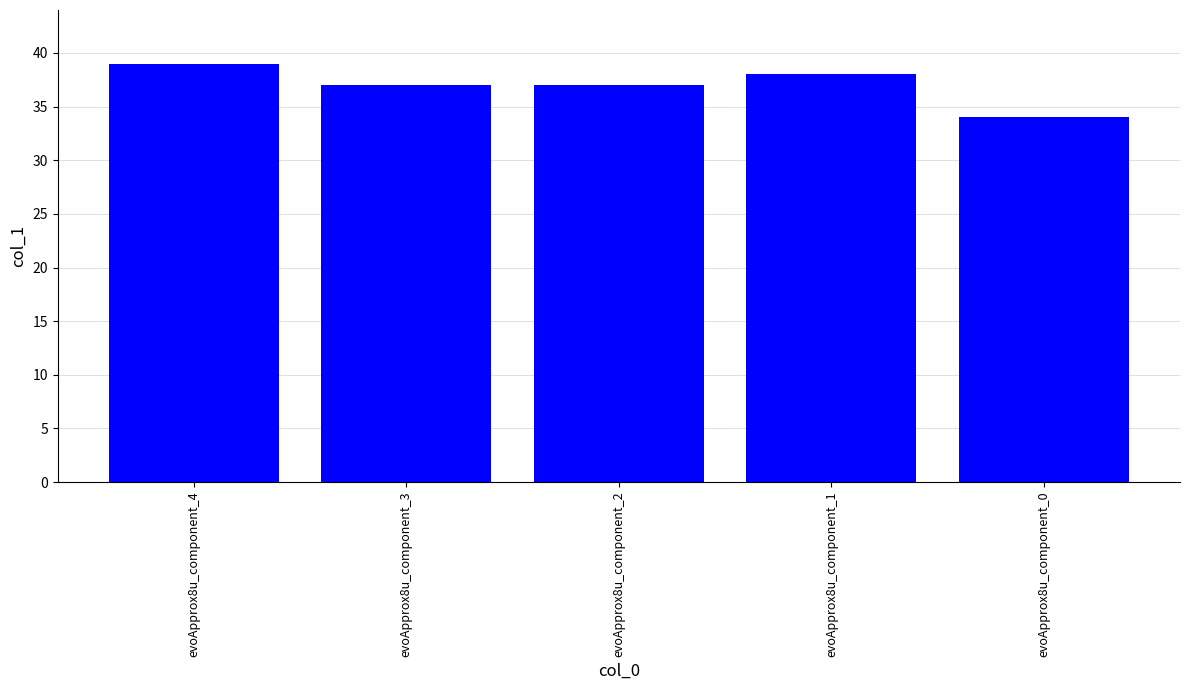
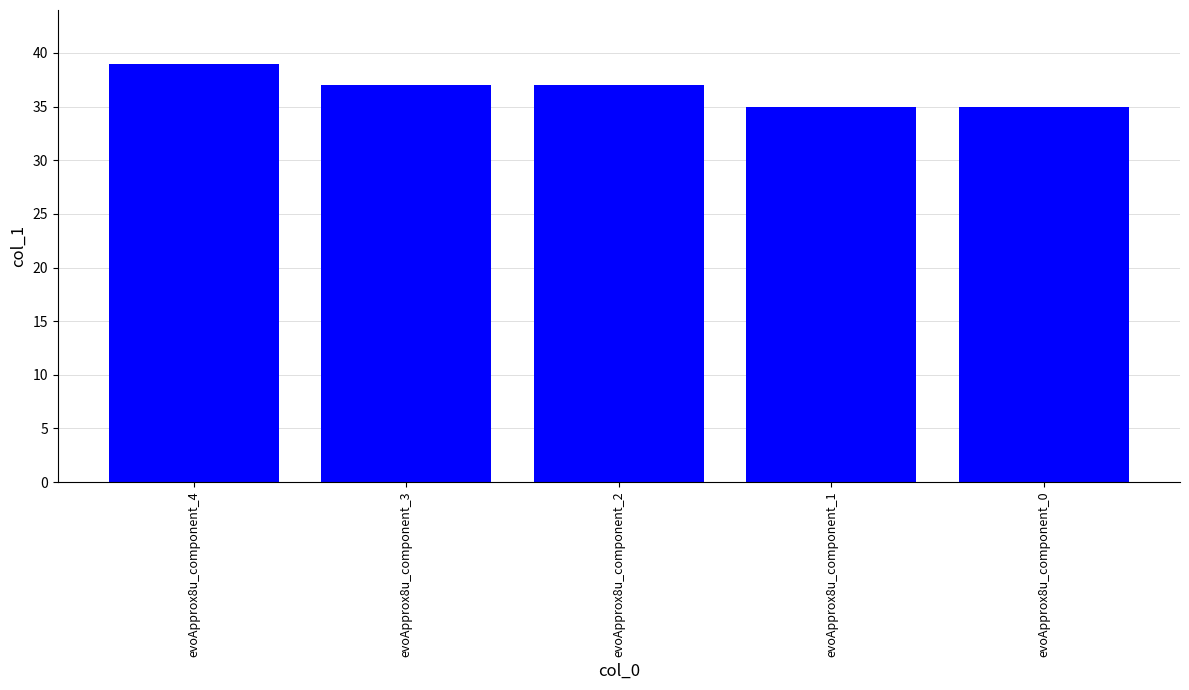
evoApprox8u_component_1: 38 -> 35
evoApprox8u_component_0: 34 -> 35
